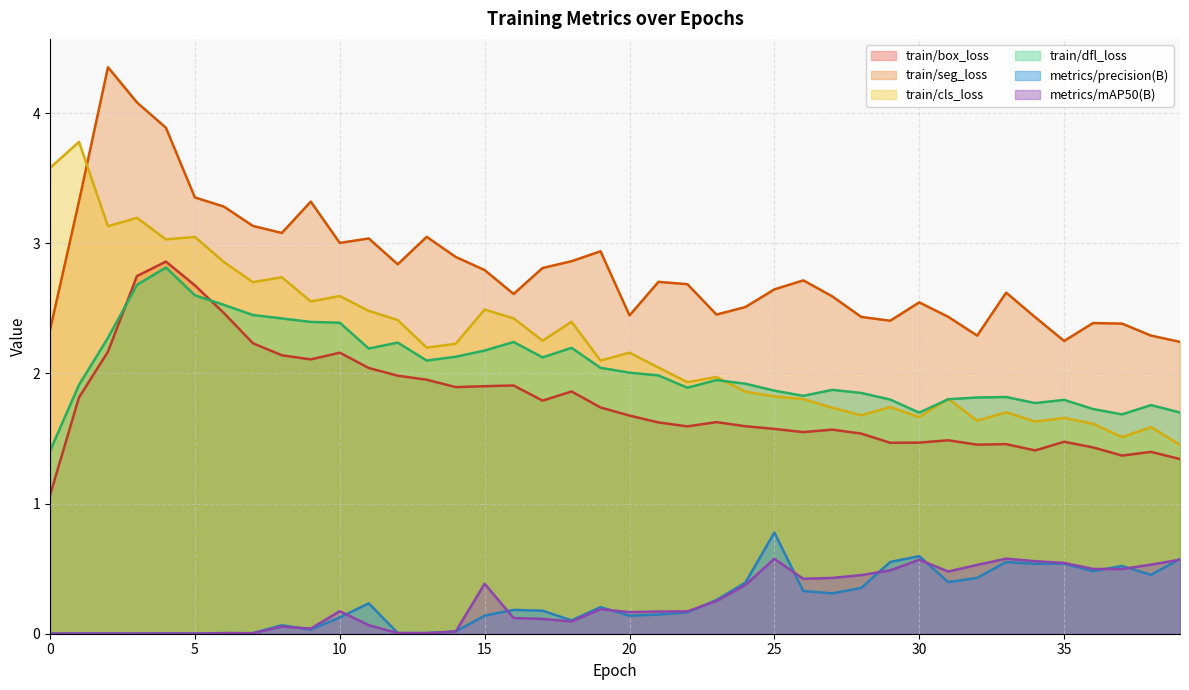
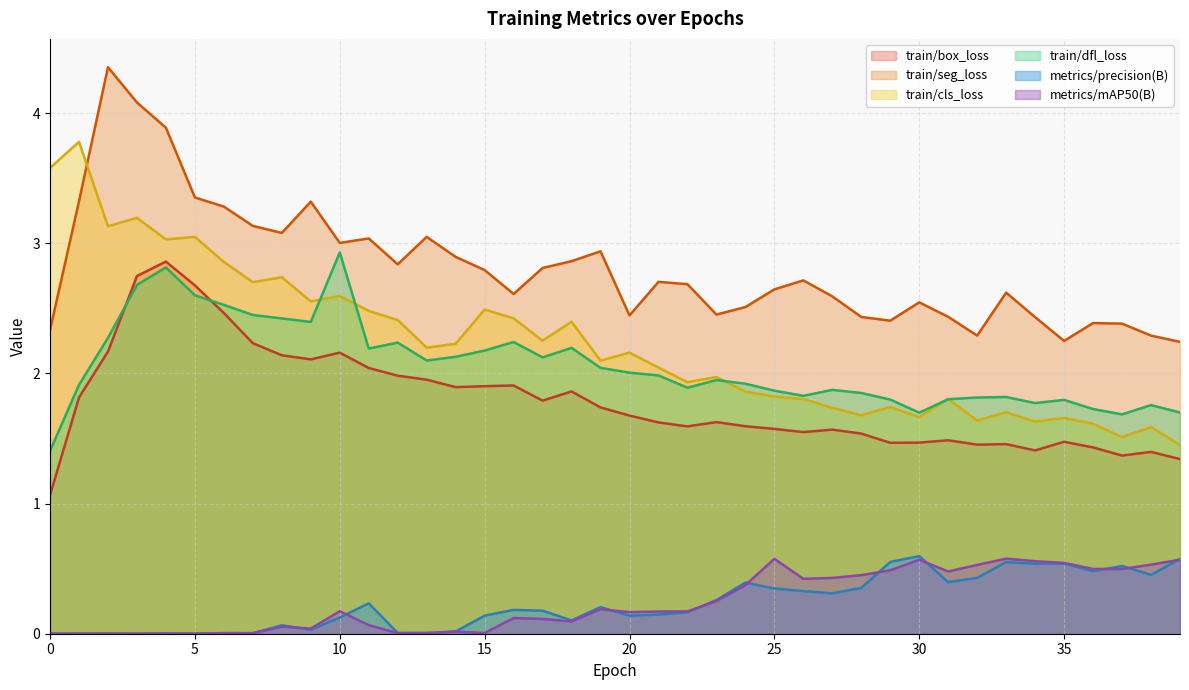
train/dfl_loss, 10: 2.39 -> 2.93
metrics/mAP50(B), 15: 0.38 -> 0.01
metrics/precision(B), 25: 0.78 -> 0.35
